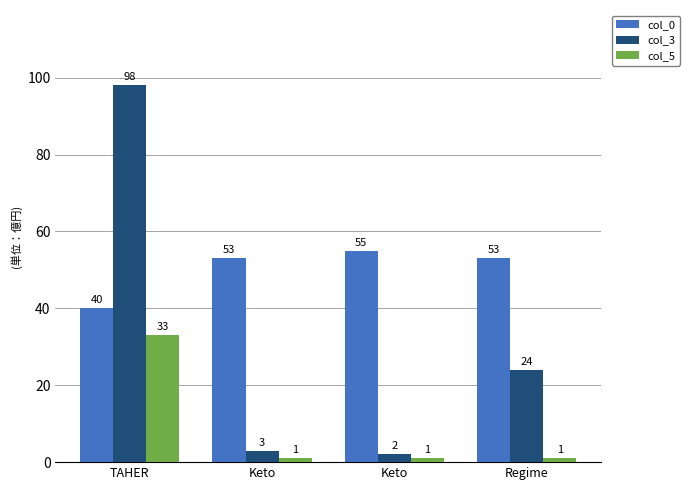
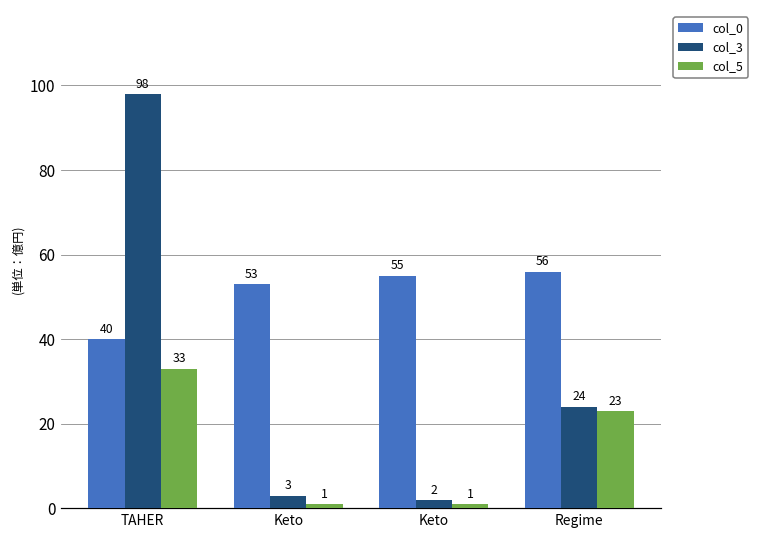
col_0, Regime: 53 -> 56
col_5, Regime: 1 -> 23
